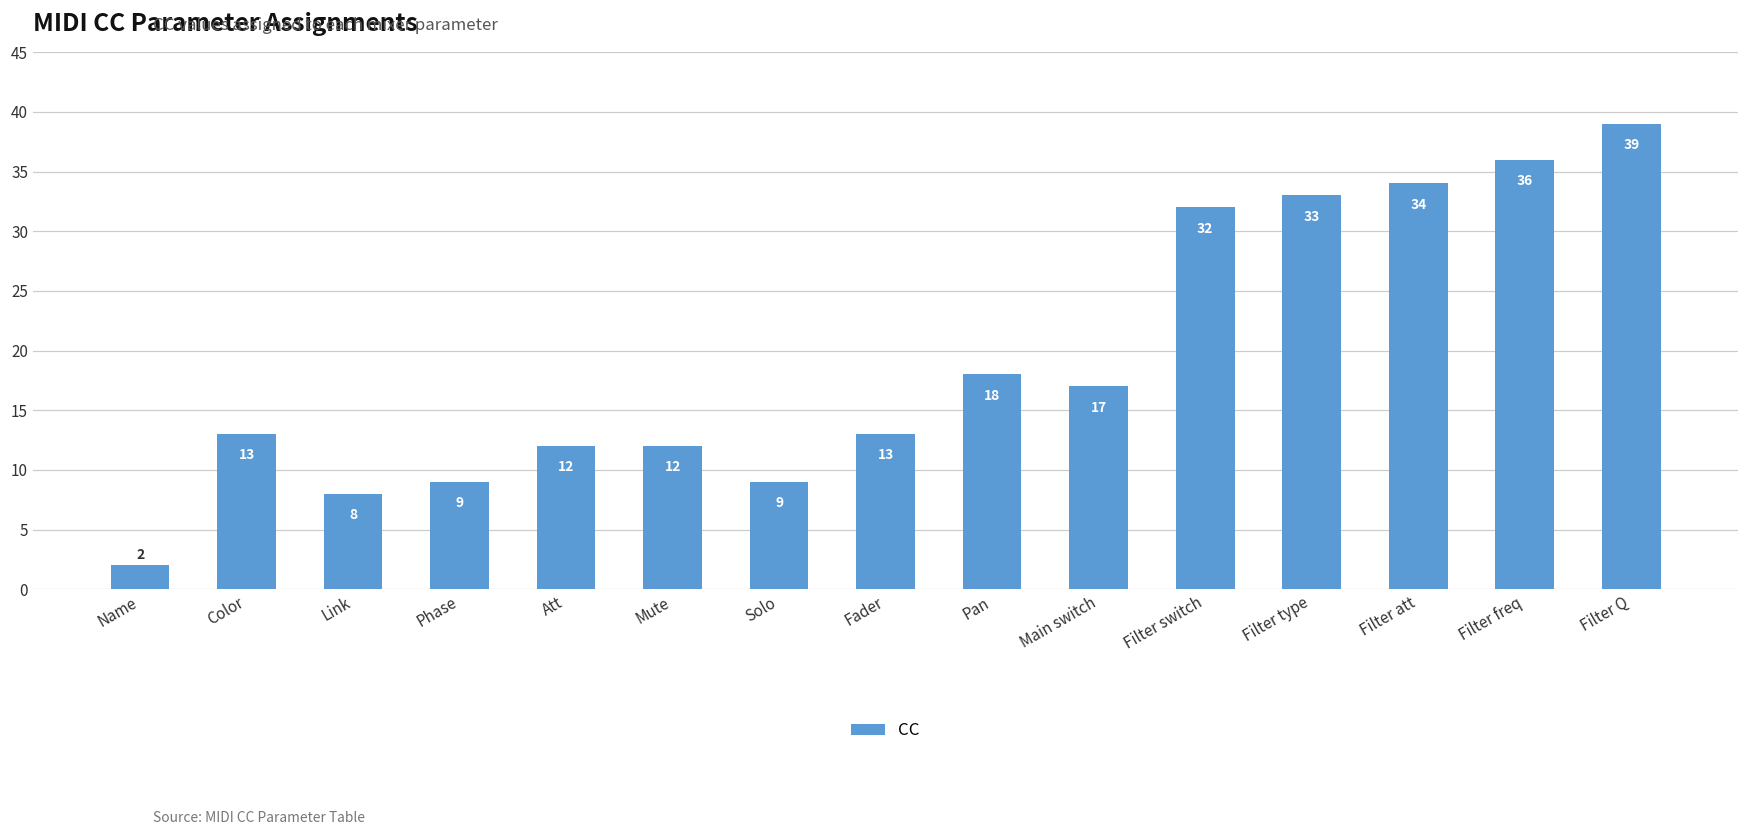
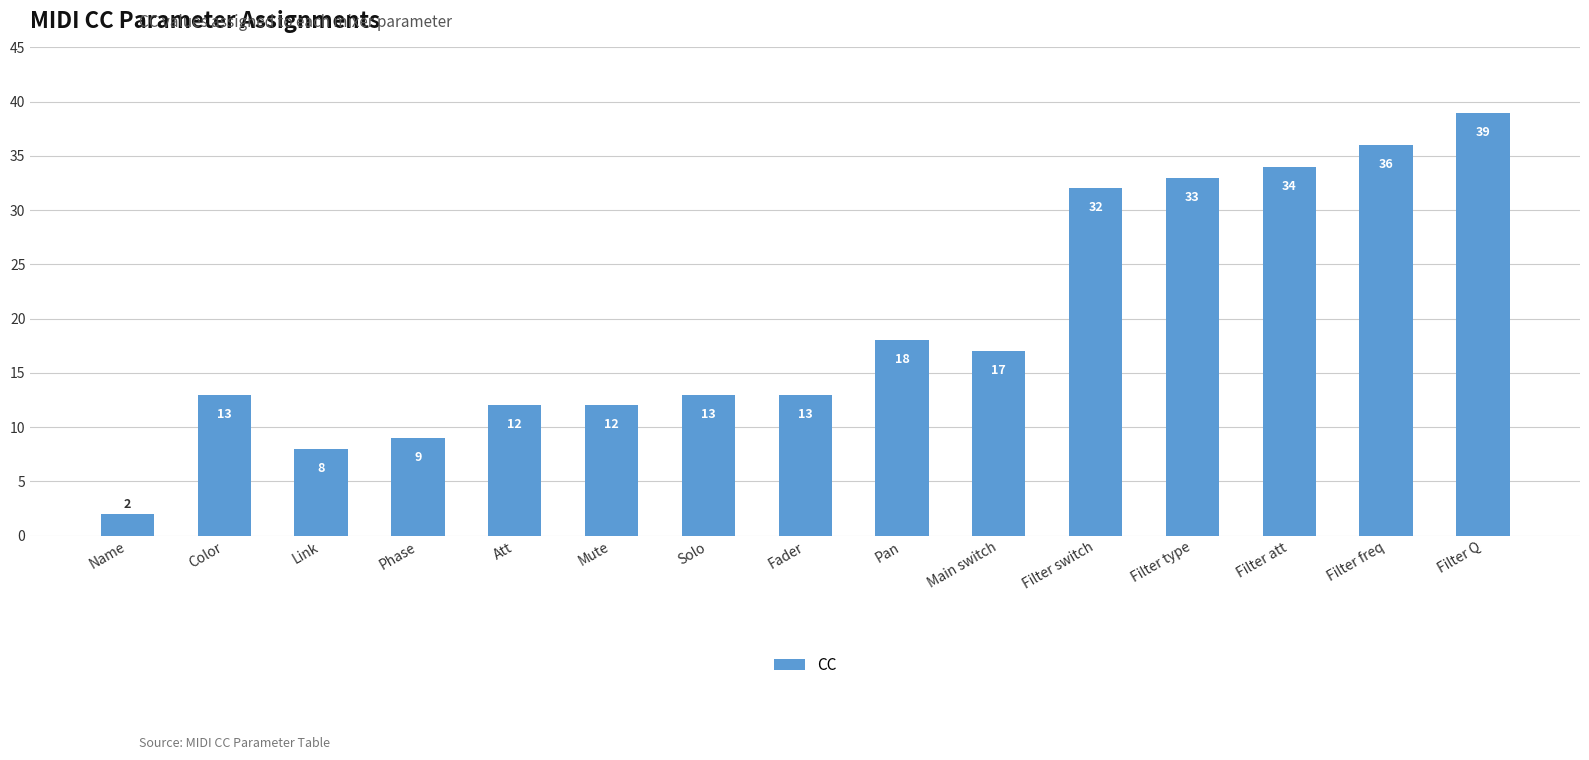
Solo: 9 -> 13
